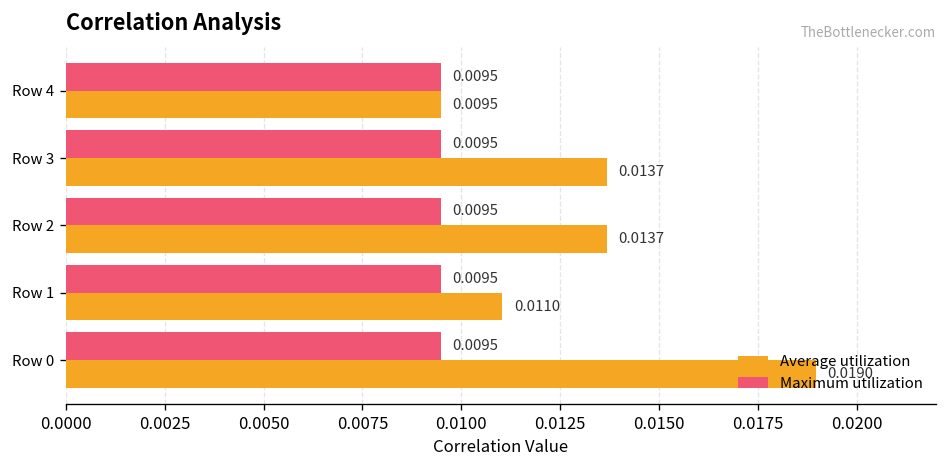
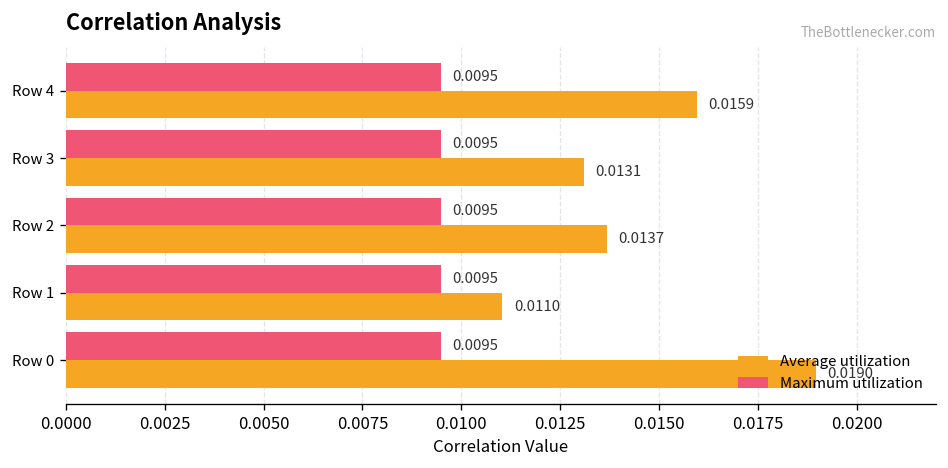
Average utilization, Row 4: 0.0095 -> 0.0159
Average utilization, Row 3: 0.0137 -> 0.0131
